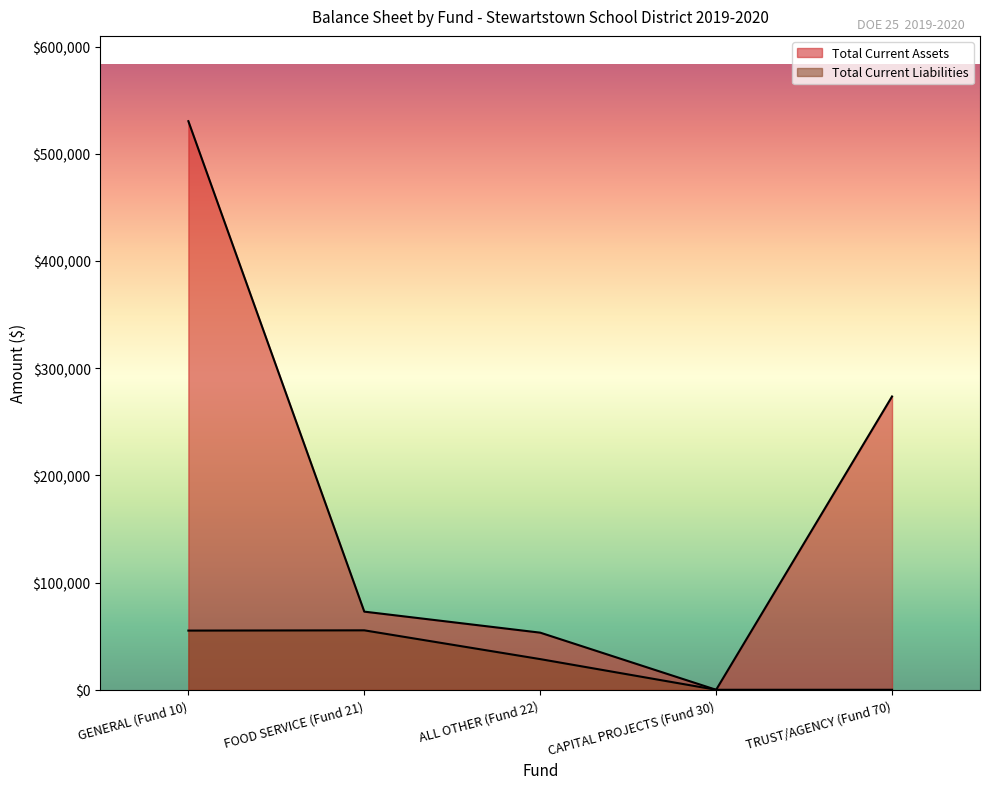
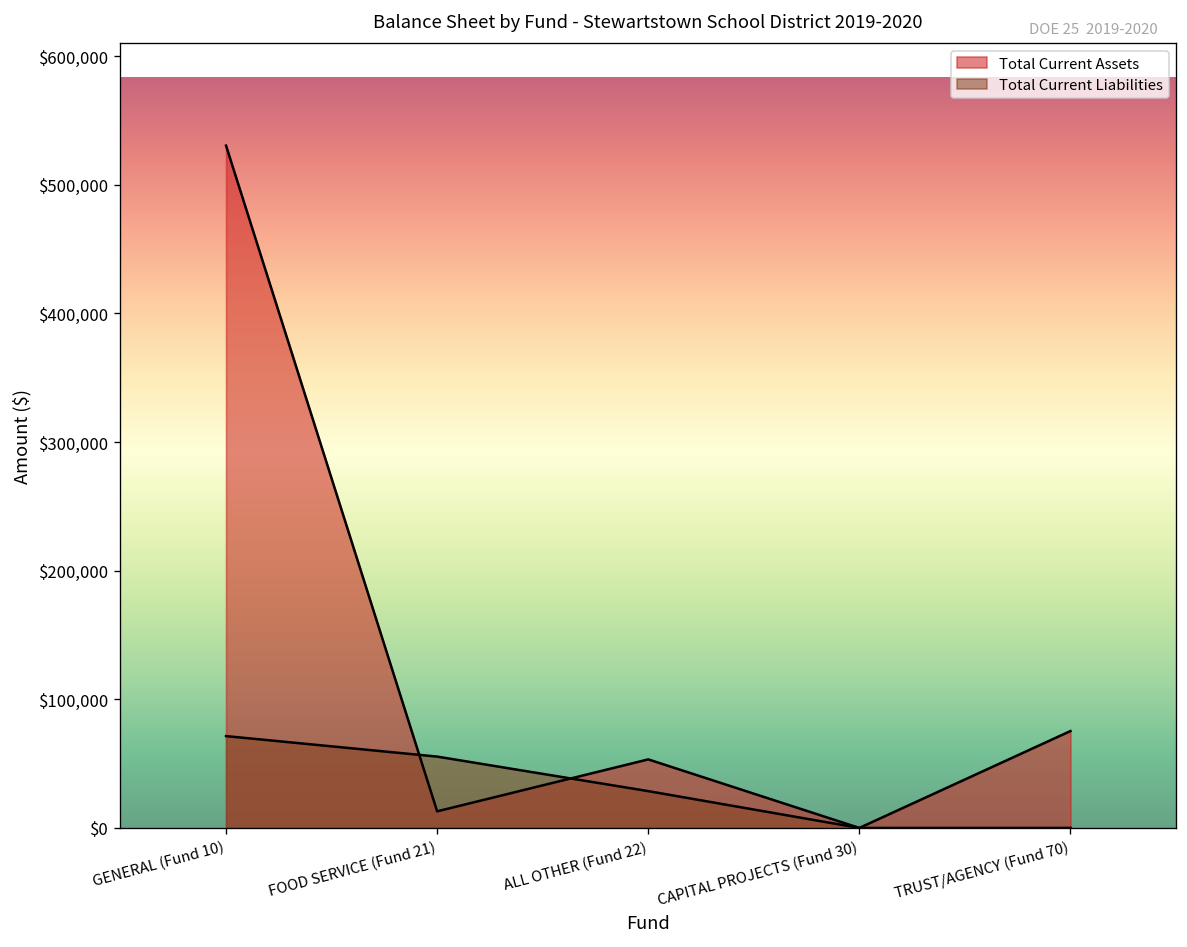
Total Current Liabilities, GENERAL (Fund 10): $55,000 -> $71,000
Total Current Assets, FOOD SERVICE (Fund 21): $73,000 -> $13,000
Total Current Assets, TRUST/AGENCY (Fund 70): $274,000 -> $75,000
